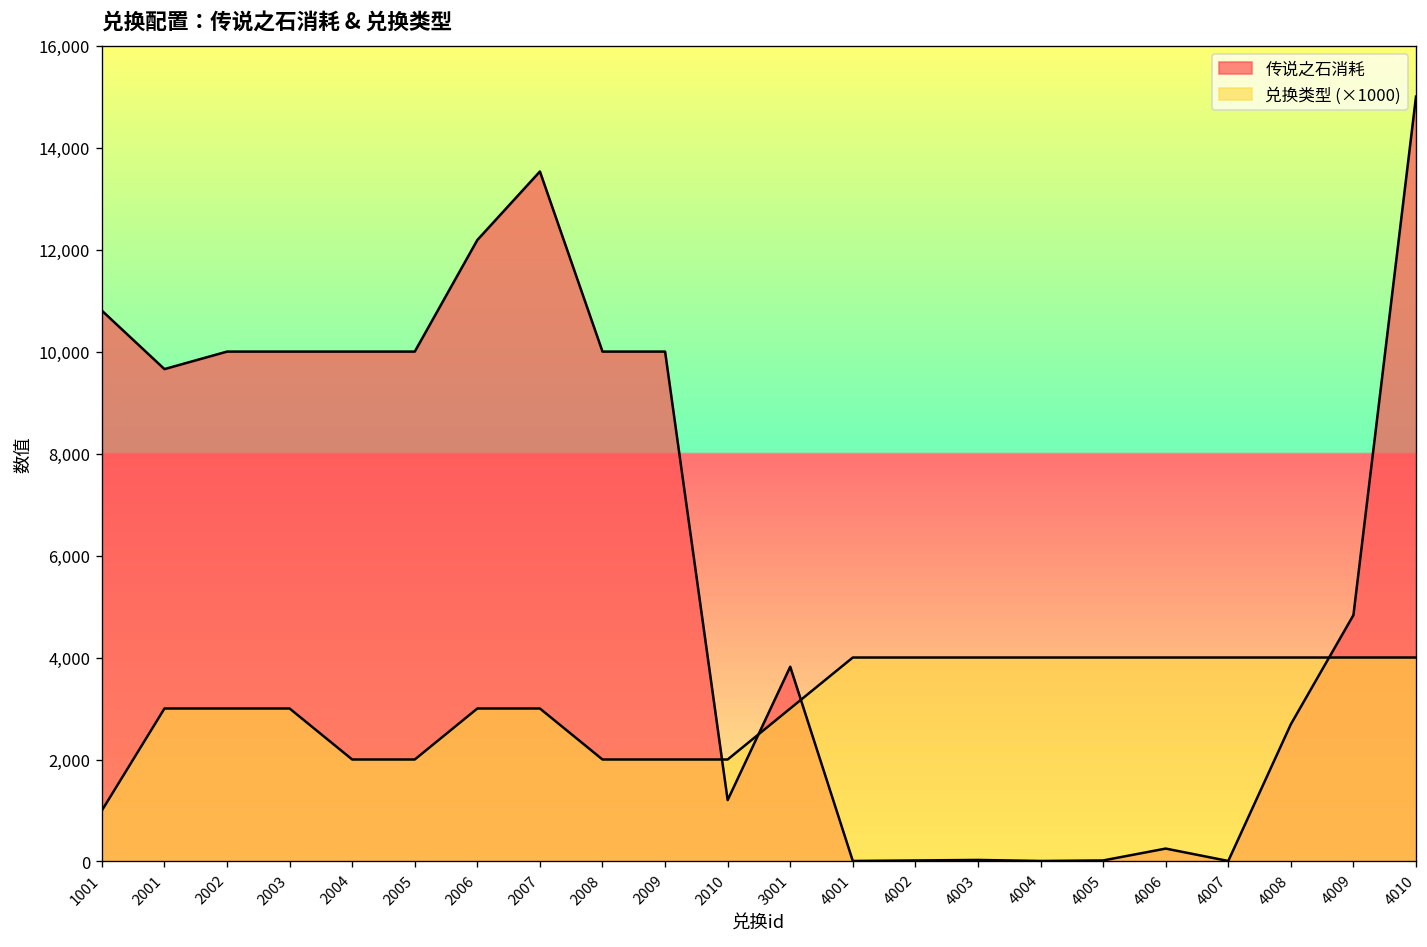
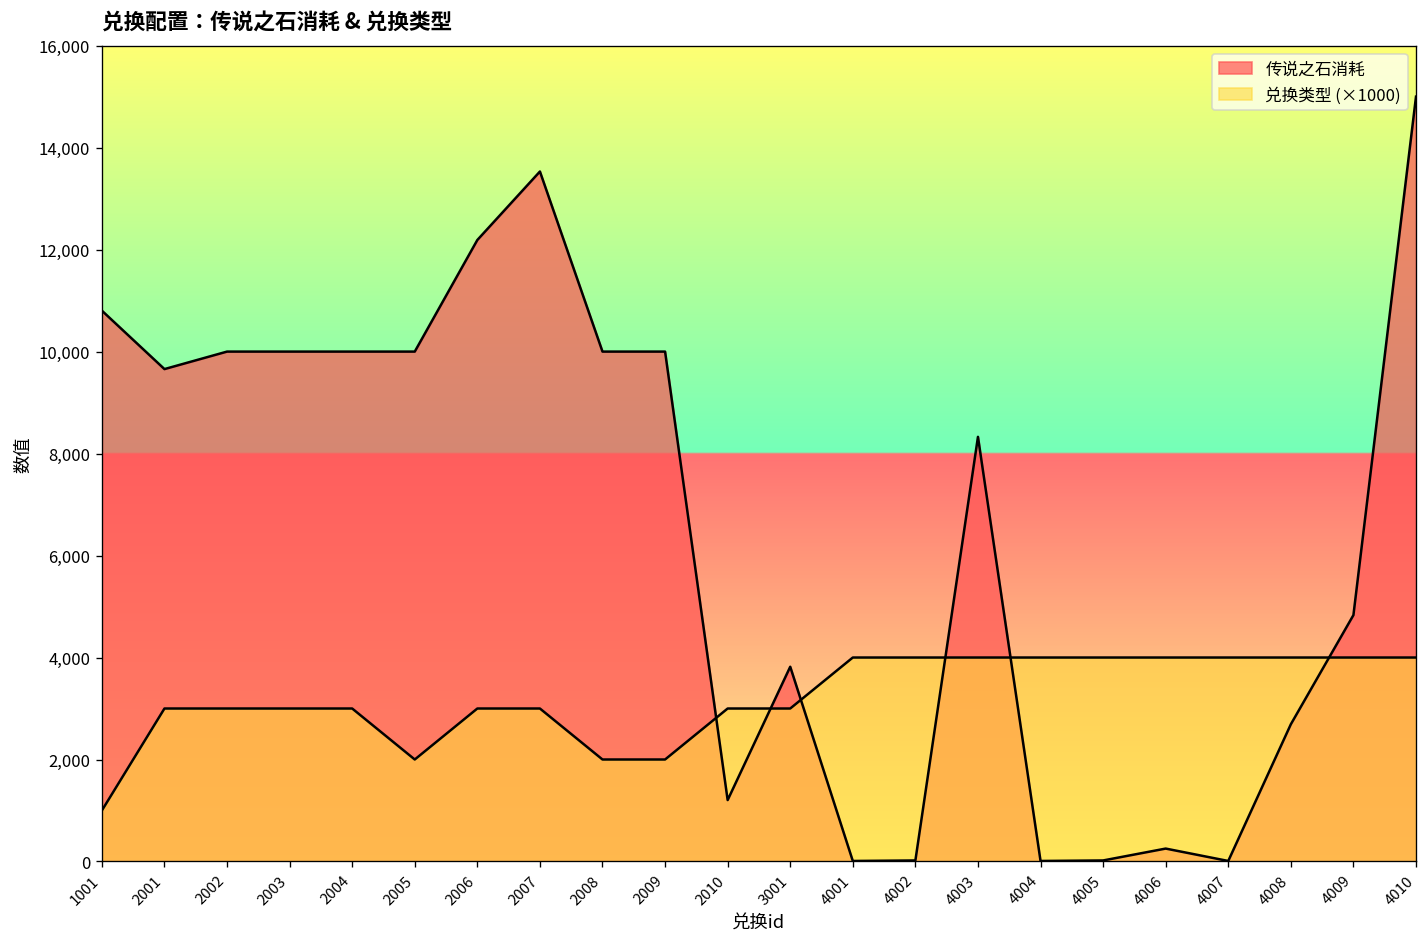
兑换类型 (×1000), 2004: 2,000 -> 3,000
兑换类型 (×1000), 2010: 2,000 -> 3,000
传说之石消耗, 4003: 0 -> 8,300
